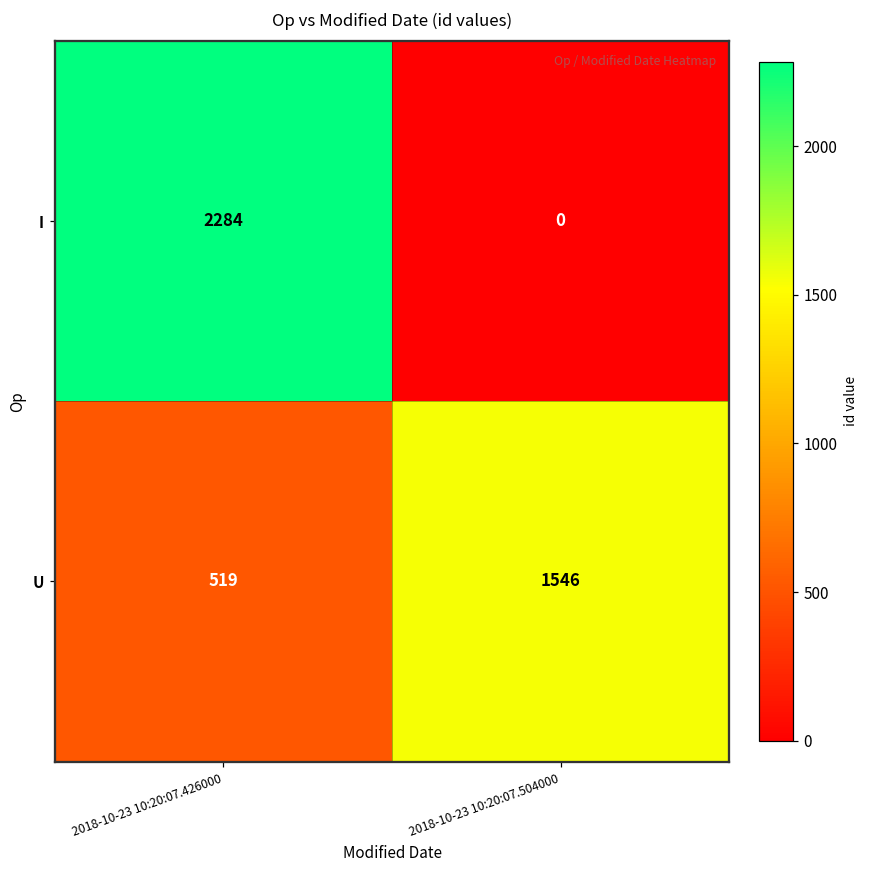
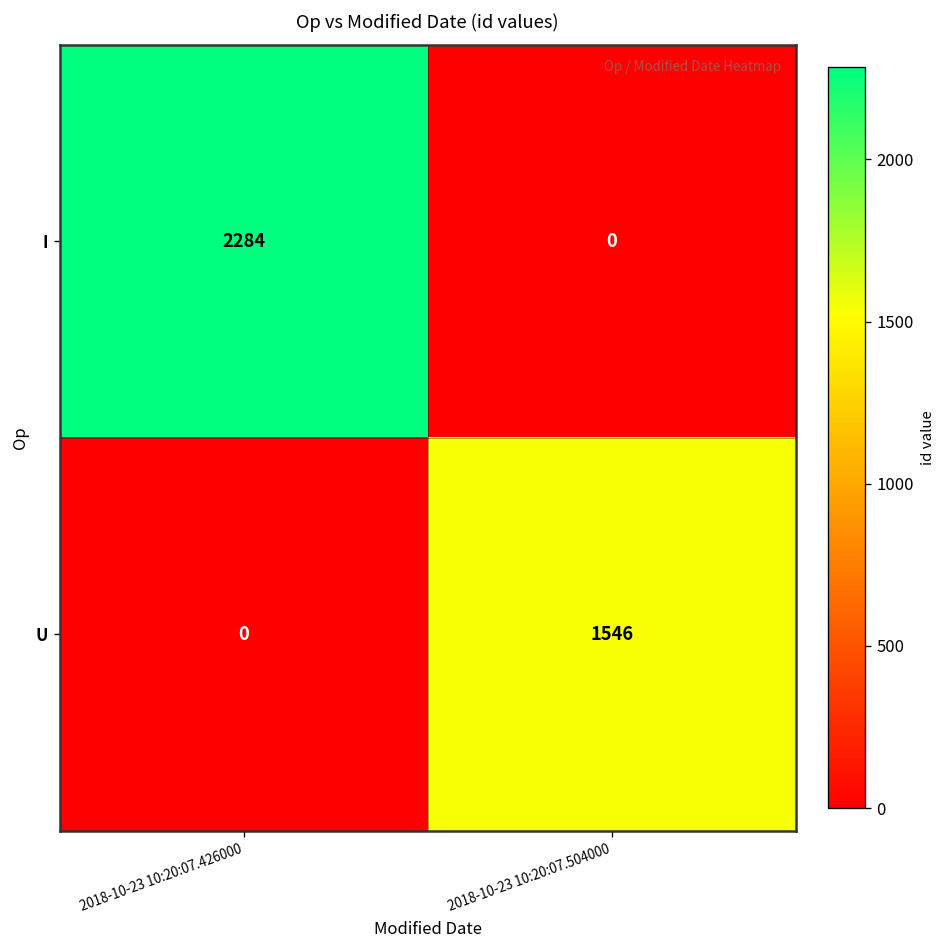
U, 2018-10-23 10:20:07.426000: 519 -> 0
